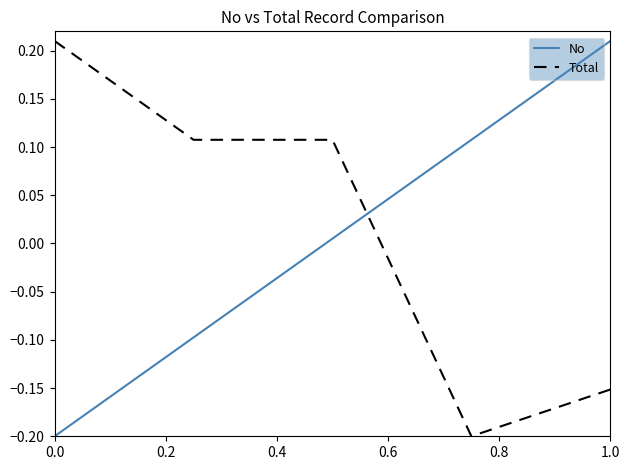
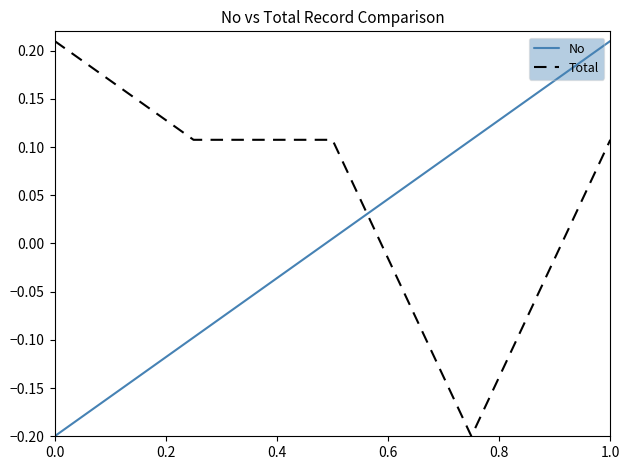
Total, 1.0: -0.15 -> 0.11
